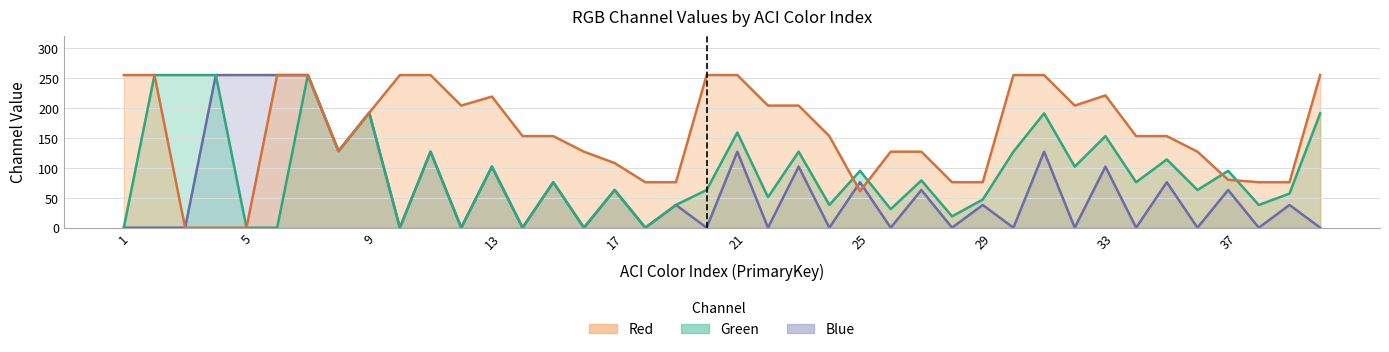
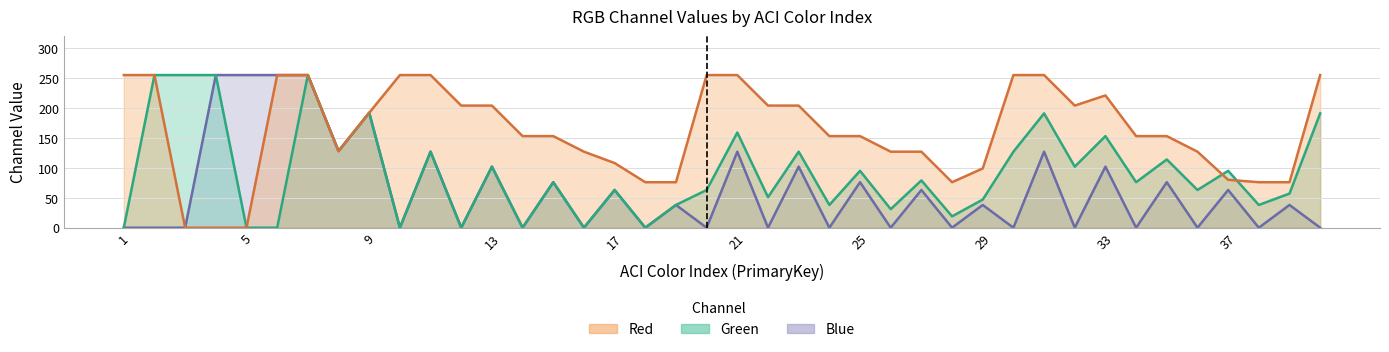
Red, 13: 220 -> 200
Red, 25: 60 -> 150
Red, 29: 80 -> 100
